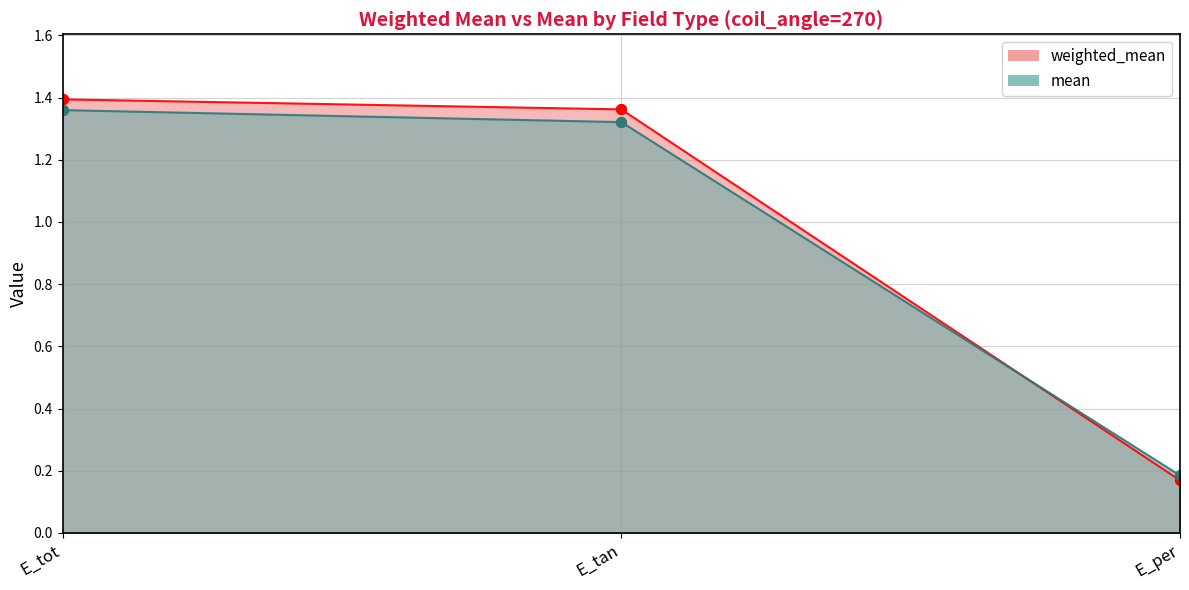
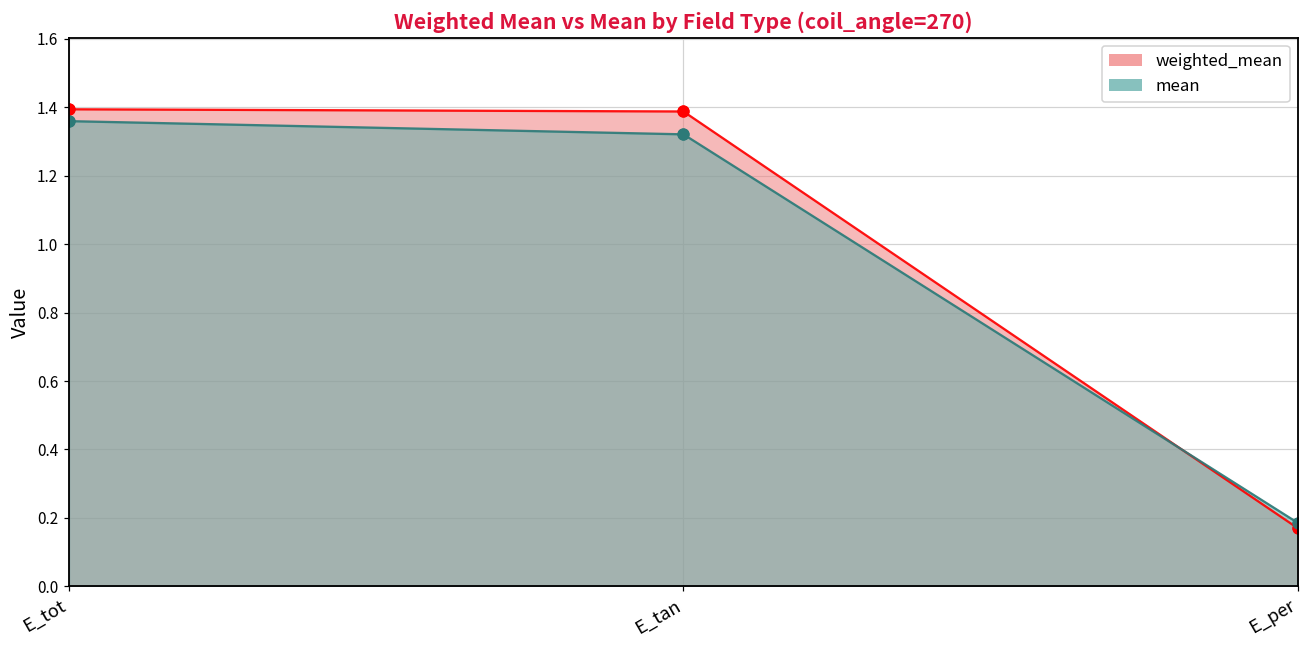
weighted_mean, E_tan: 1.36 -> 1.39
